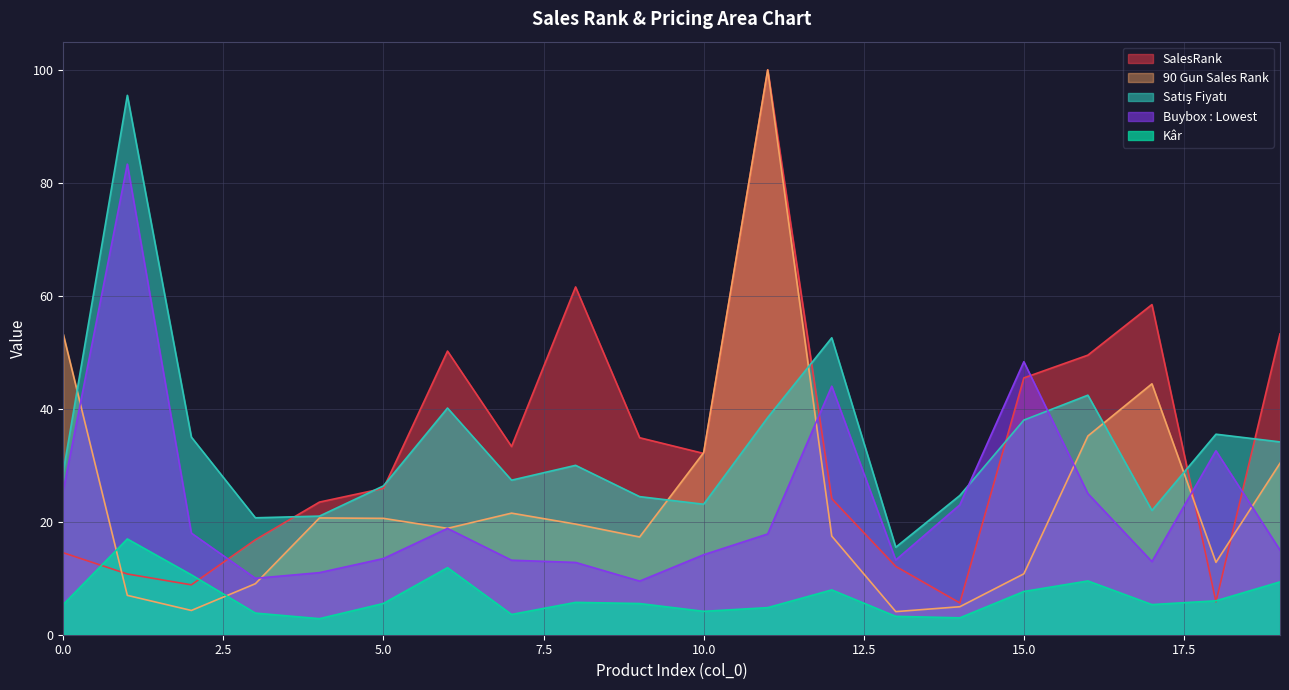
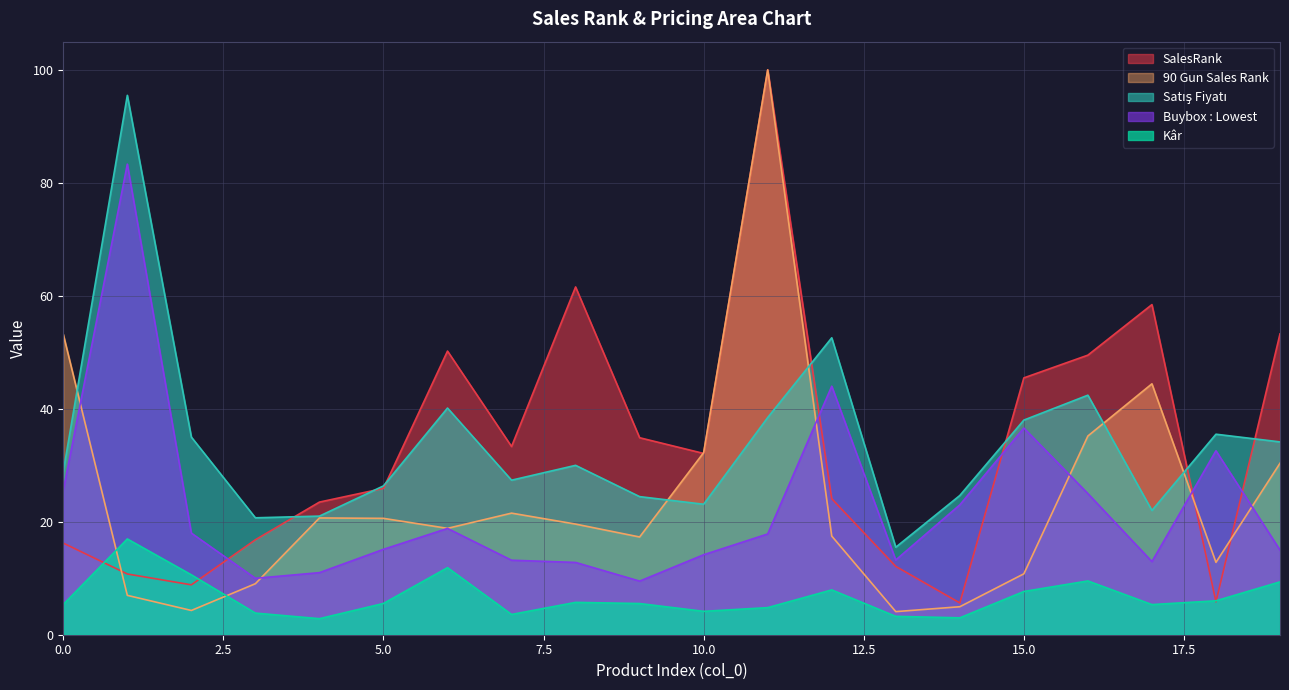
SalesRank, 0.0: 15 -> 16
Buybox : Lowest, 5.0: 13 -> 15
Buybox : Lowest, 15.0: 48 -> 37
